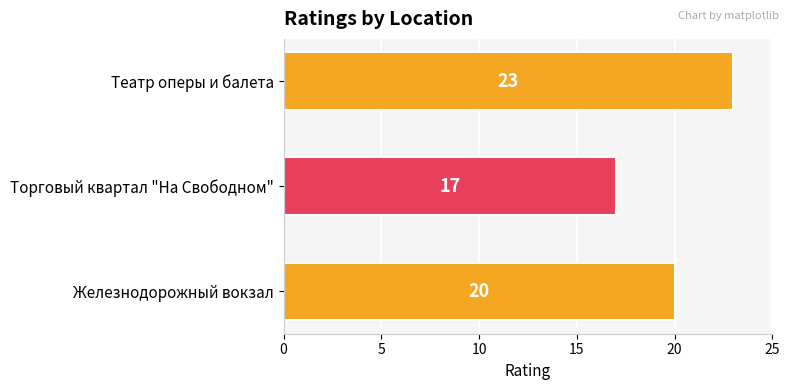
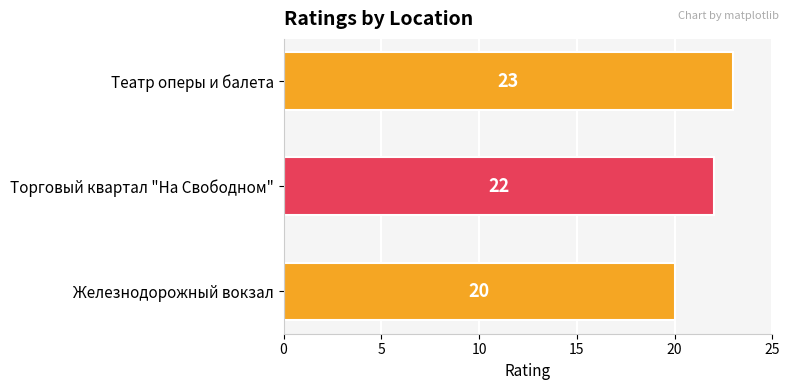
Торговый квартал "На Свободном": 17 -> 22
